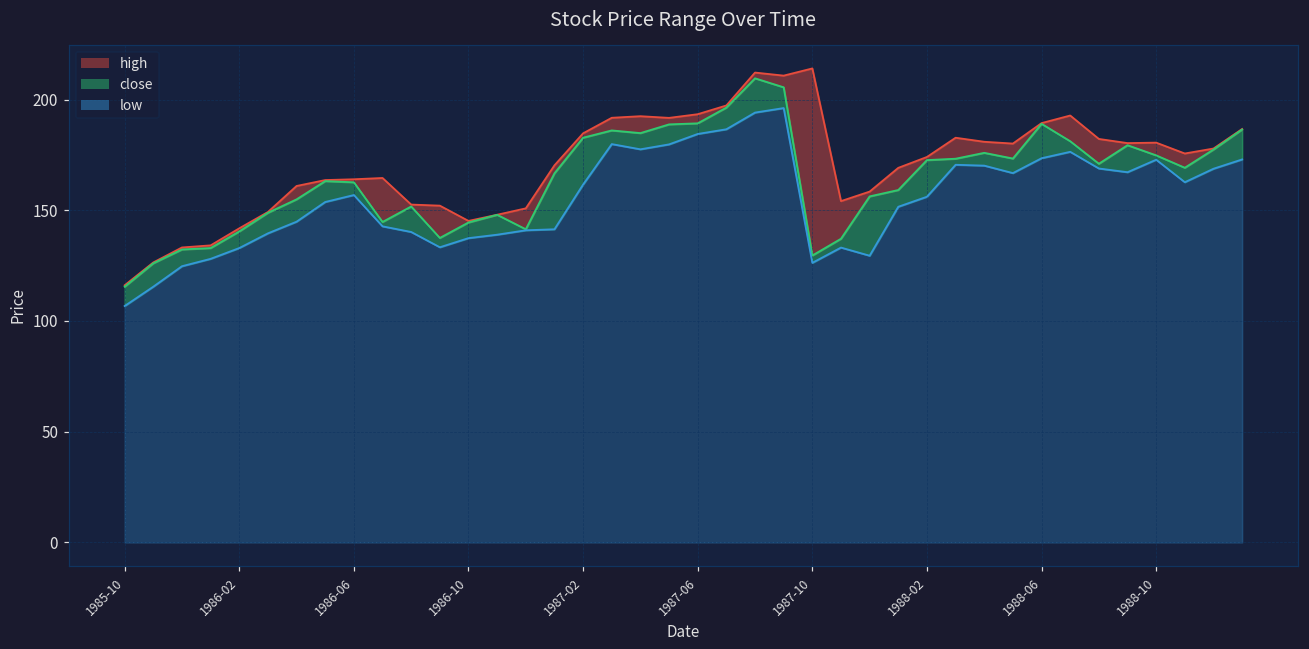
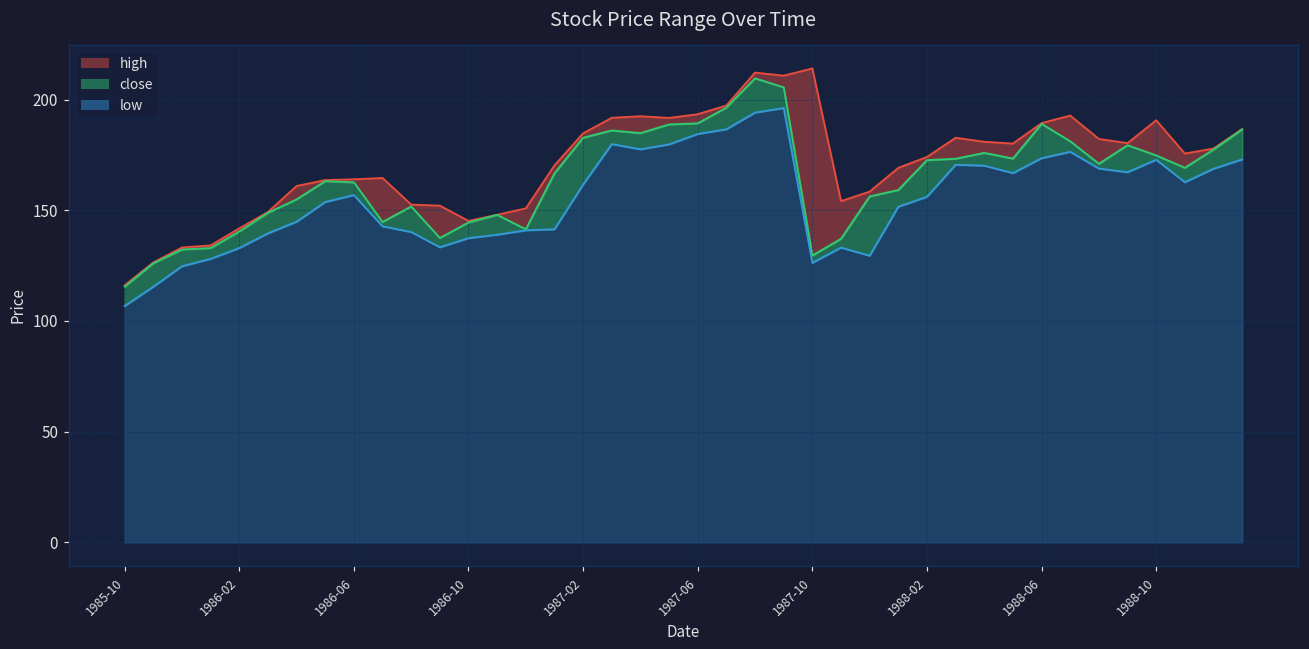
high, 1988-10: 181 -> 191
